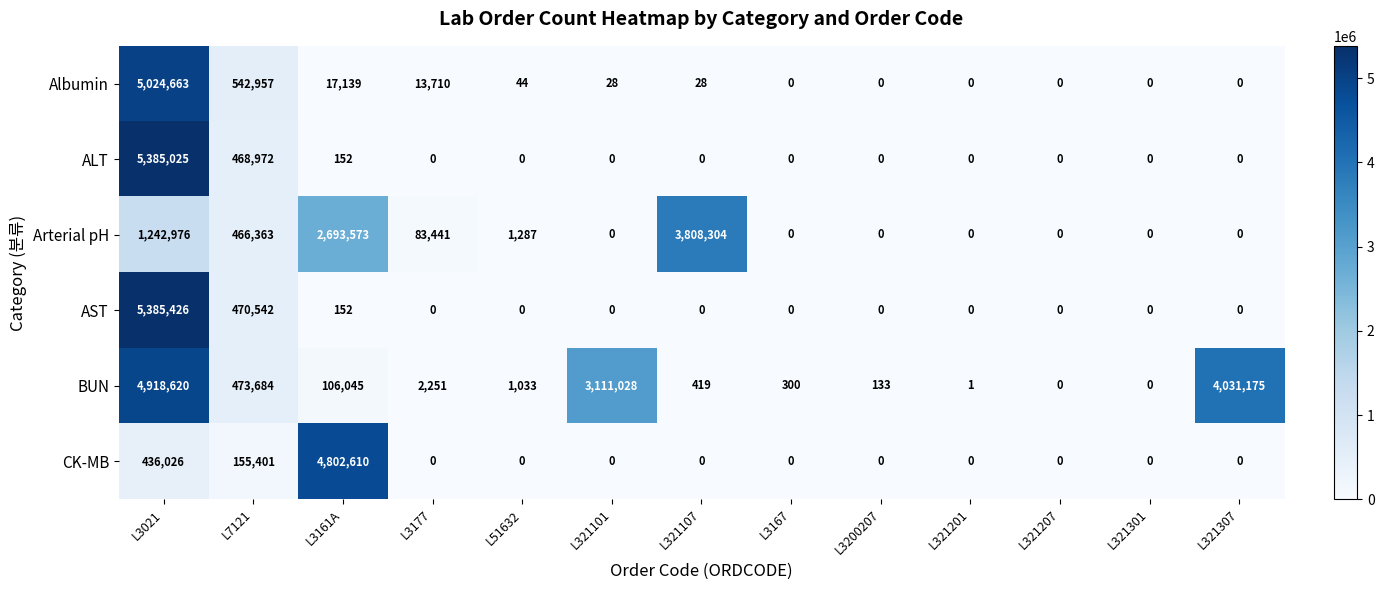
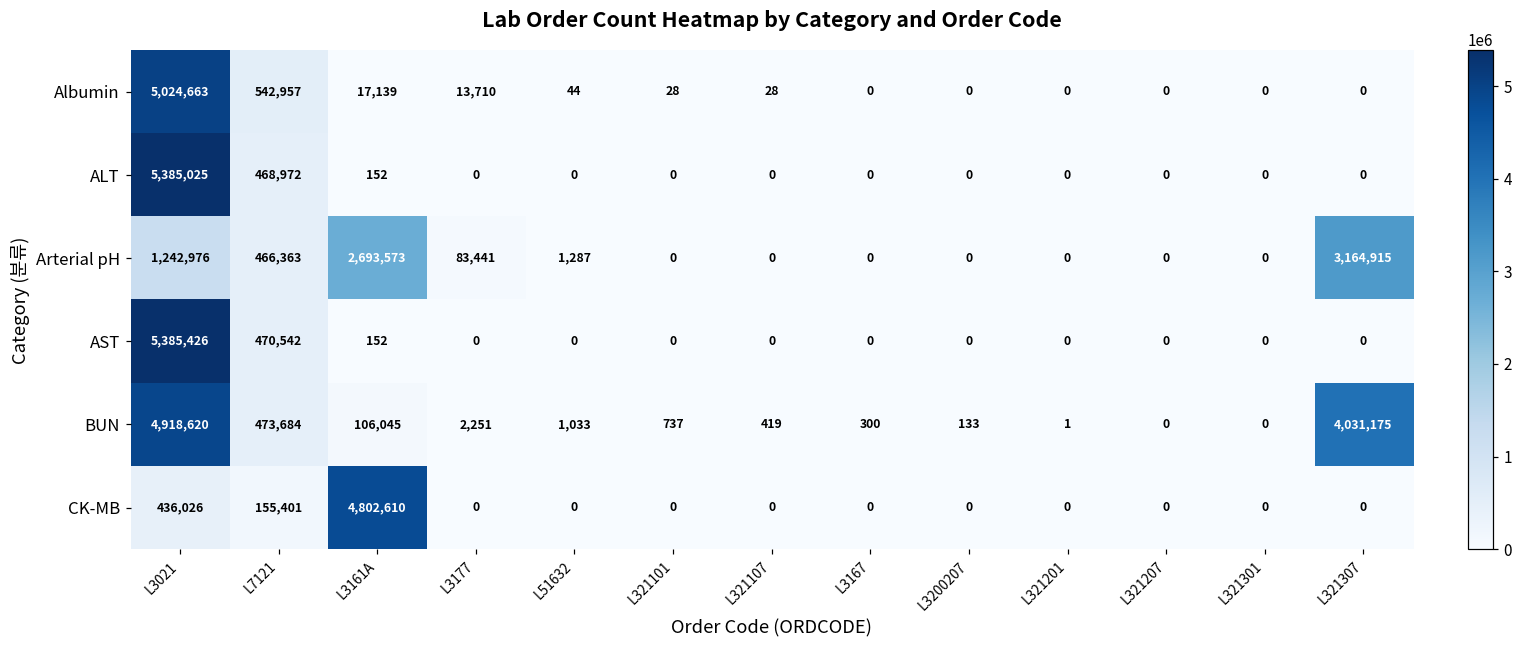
Arterial pH, L321107: 3,808,304 -> 0
Arterial pH, L321307: 0 -> 3,164,915
BUN, L321101: 3,111,028 -> 737
